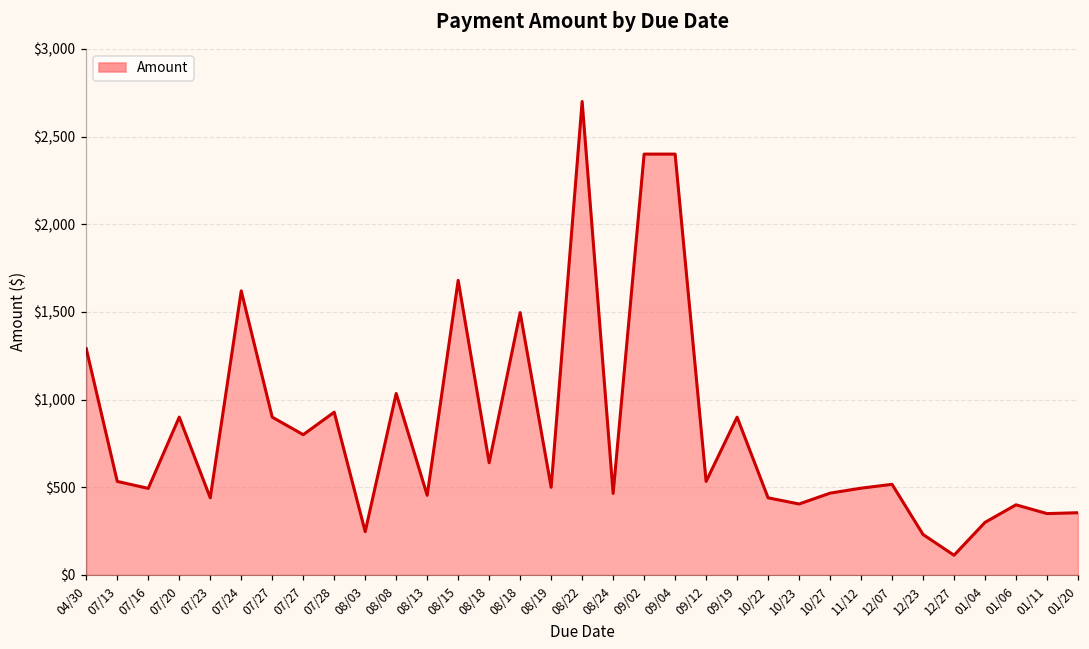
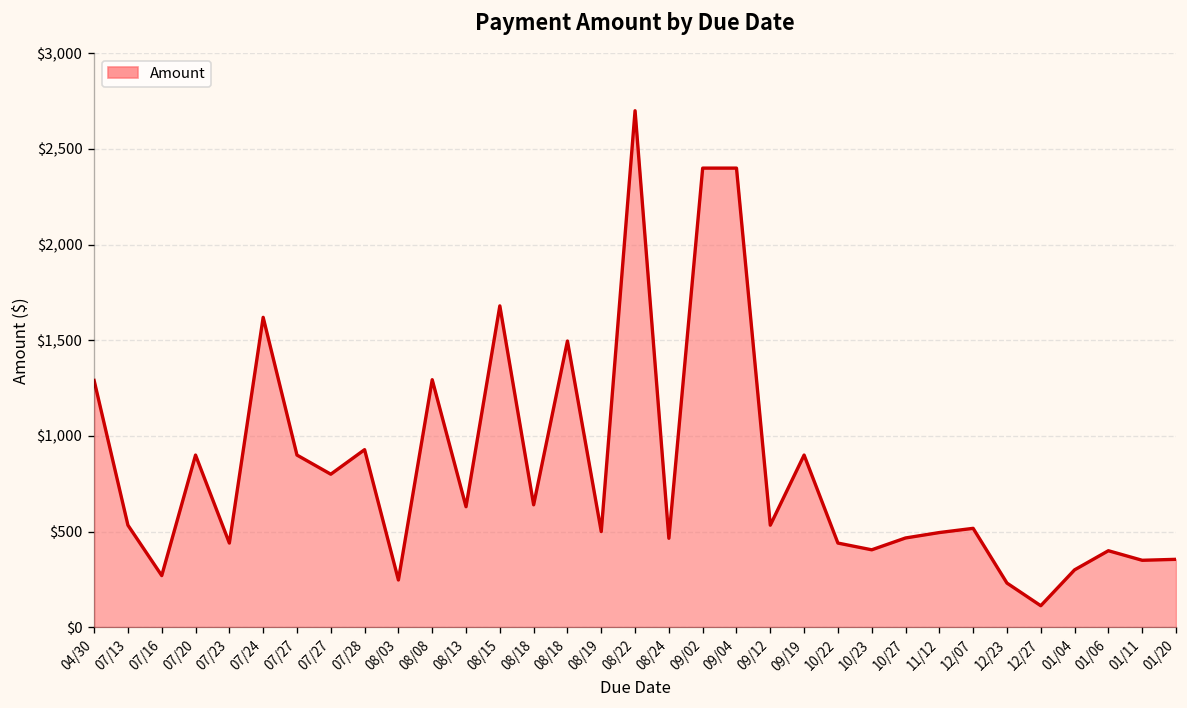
07/16: $490 -> $270
08/08: $1,040 -> $1,290
08/13: $450 -> $630
